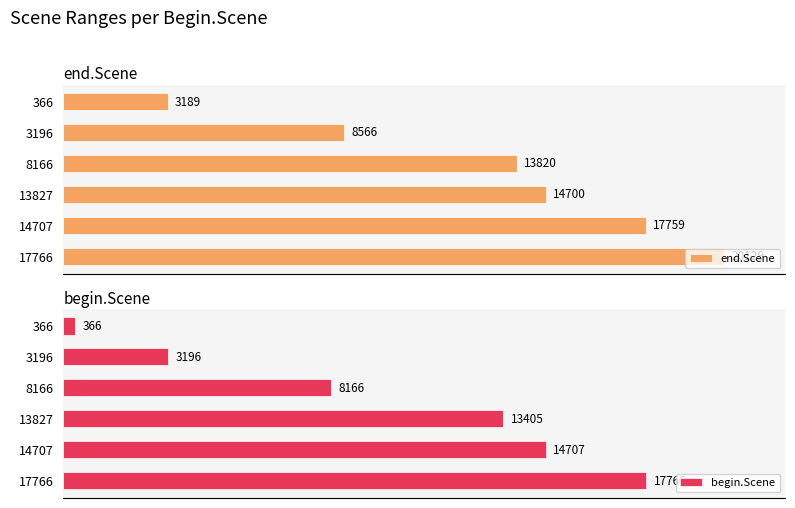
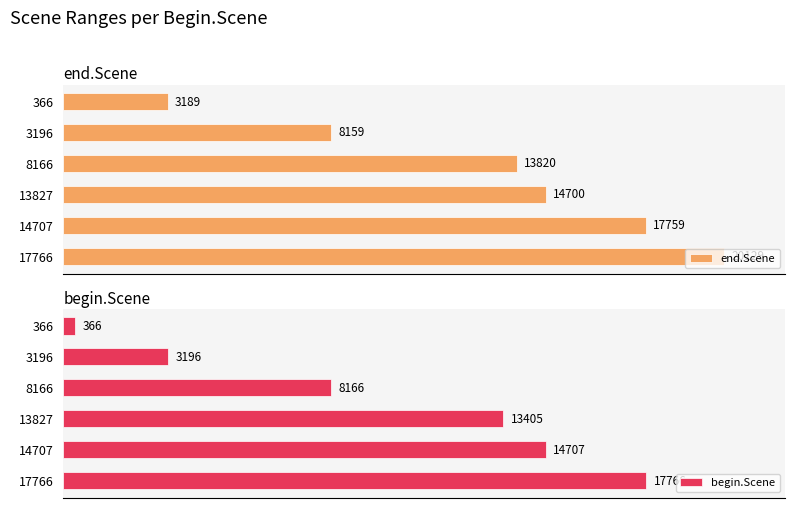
end.Scene, 3196: 8566 -> 8159
